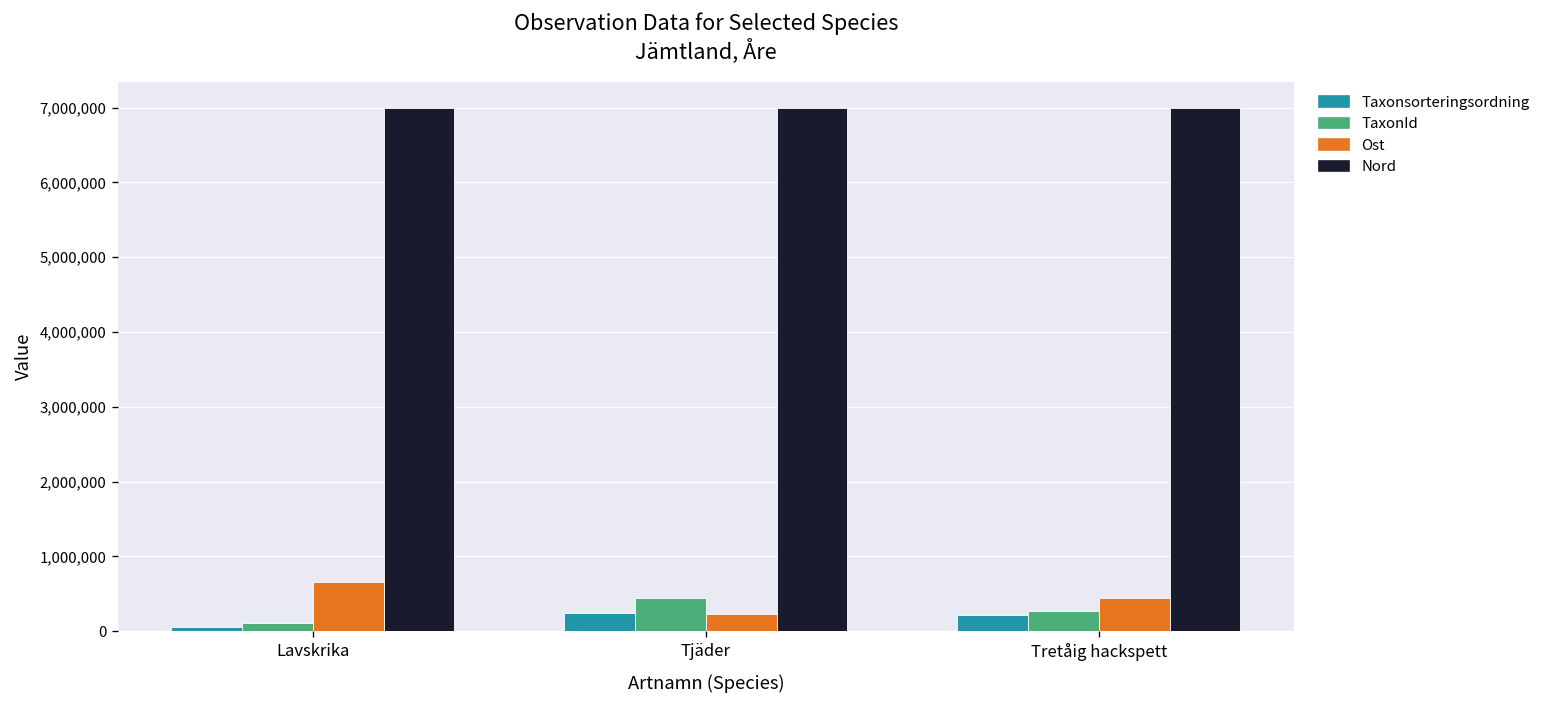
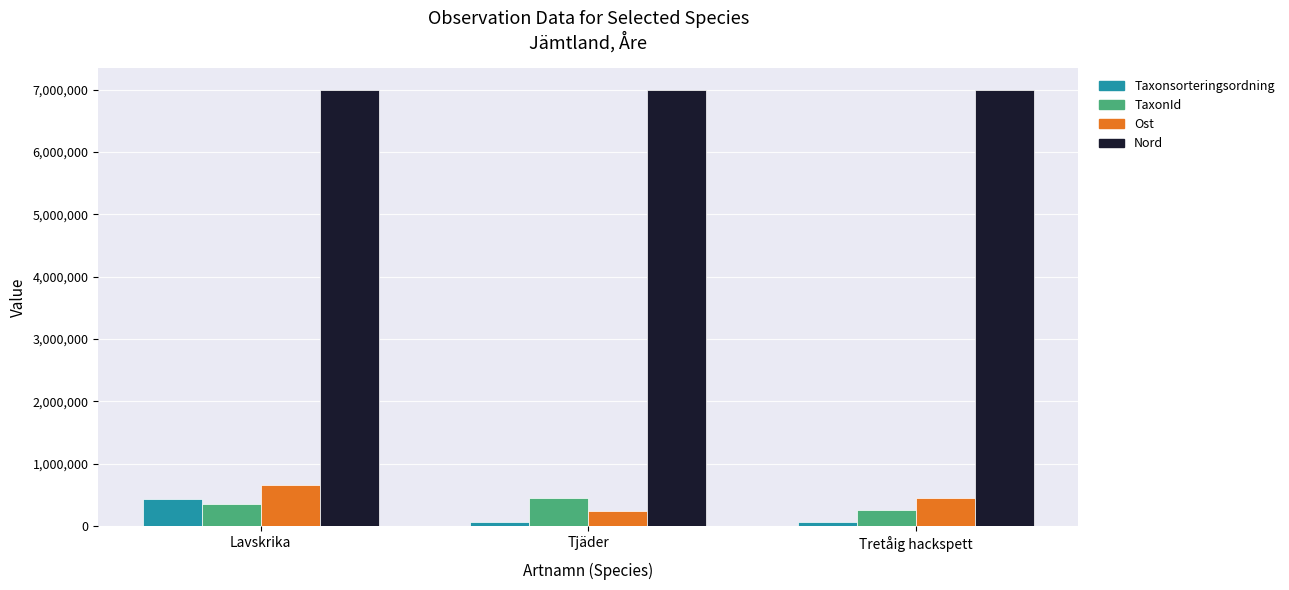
Taxonsorteringsordning, Lavskrika: 100,000 -> 400,000
TaxonId, Lavskrika: 100,000 -> 300,000
Taxonsorteringsordning, Tjäder: 200,000 -> 100,000
Taxonsorteringsordning, Tretåig hackspett: 200,000 -> 100,000
